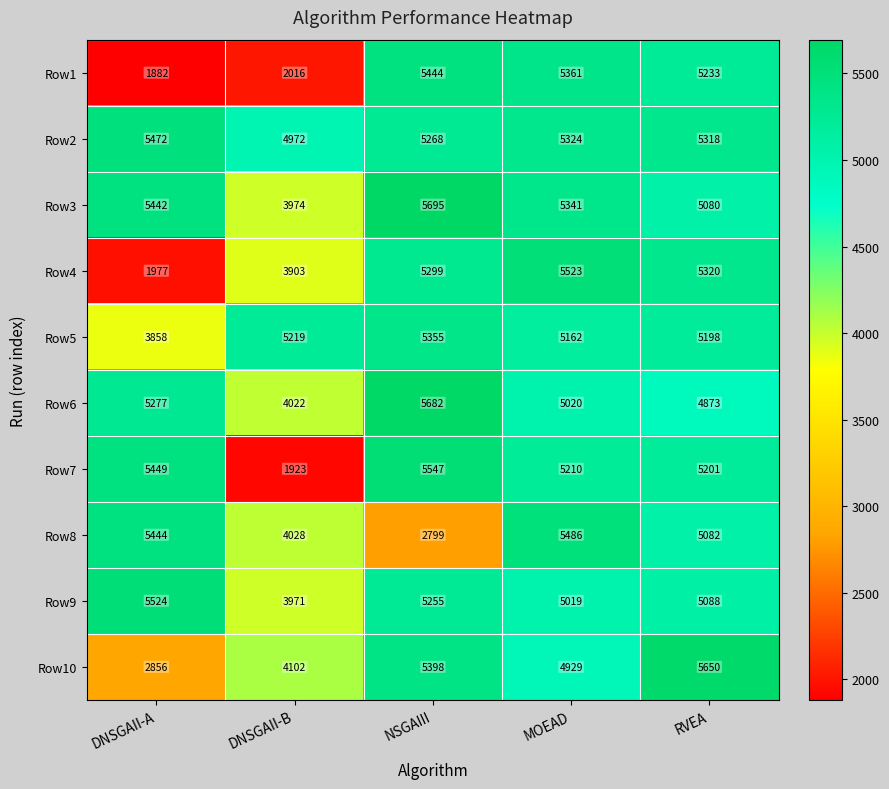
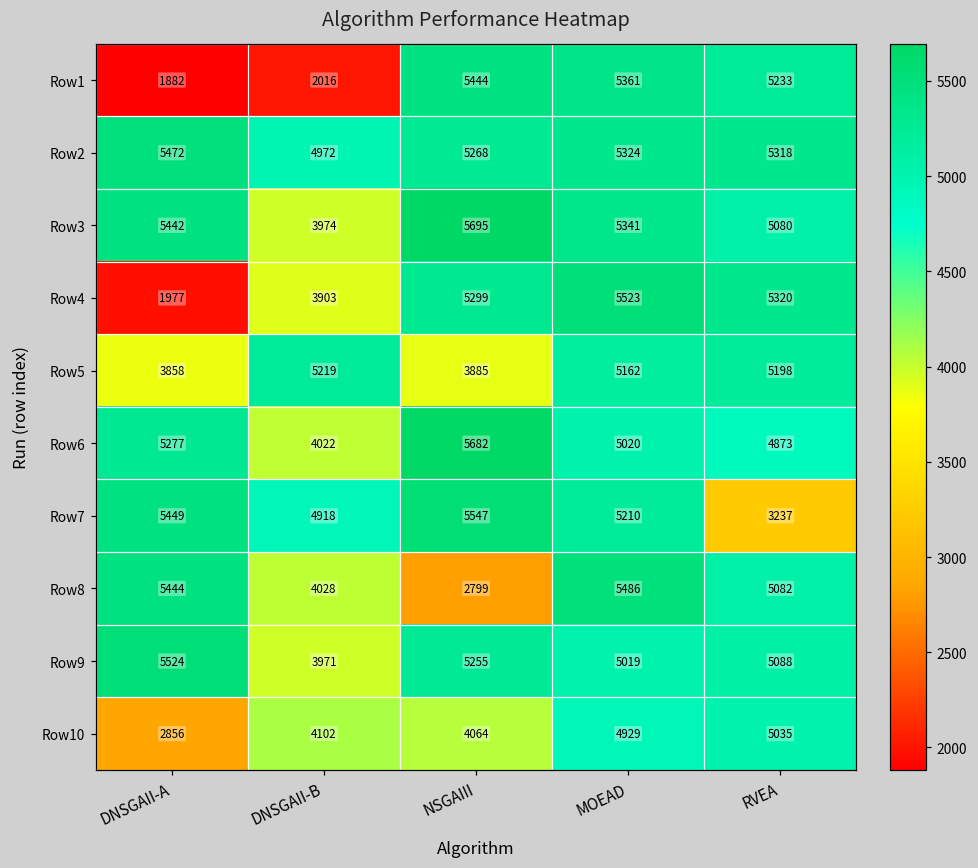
Row5, NSGAIII: 5355 -> 3885
Row7, DNSGAII-B: 1923 -> 4918
Row7, RVEA: 5201 -> 3237
Row10, NSGAIII: 5398 -> 4064
Row10, RVEA: 5650 -> 5035
